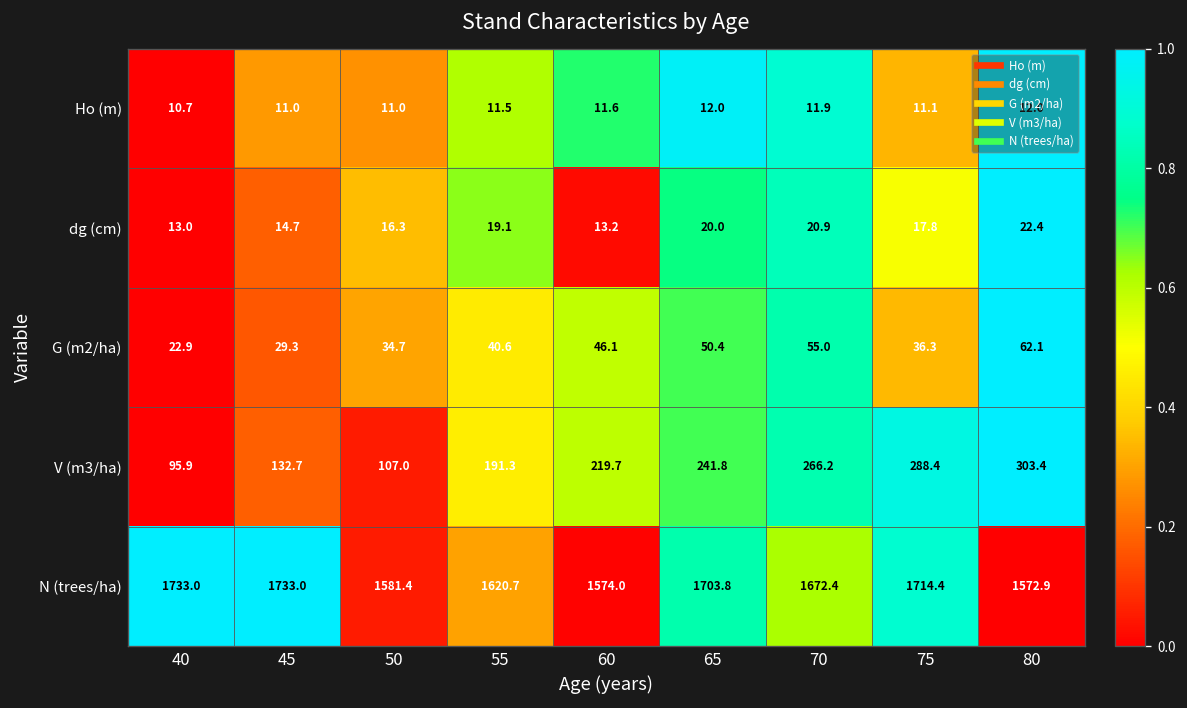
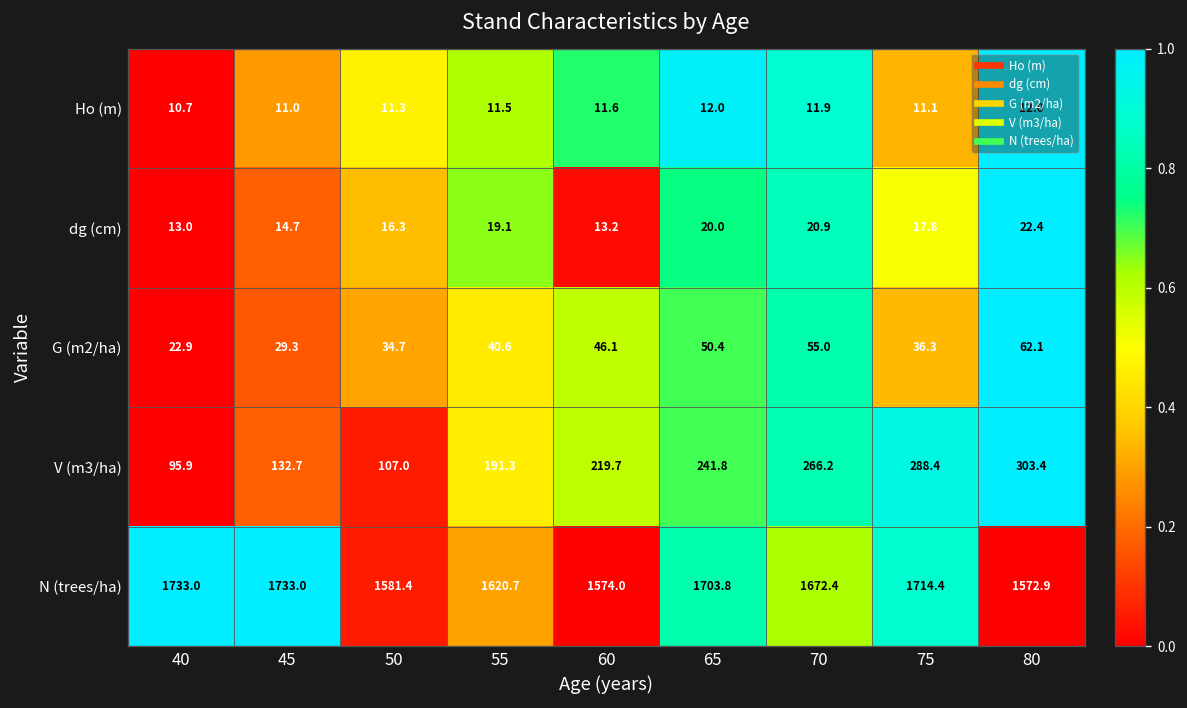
Ho (m), 50: 11.0 -> 11.3
